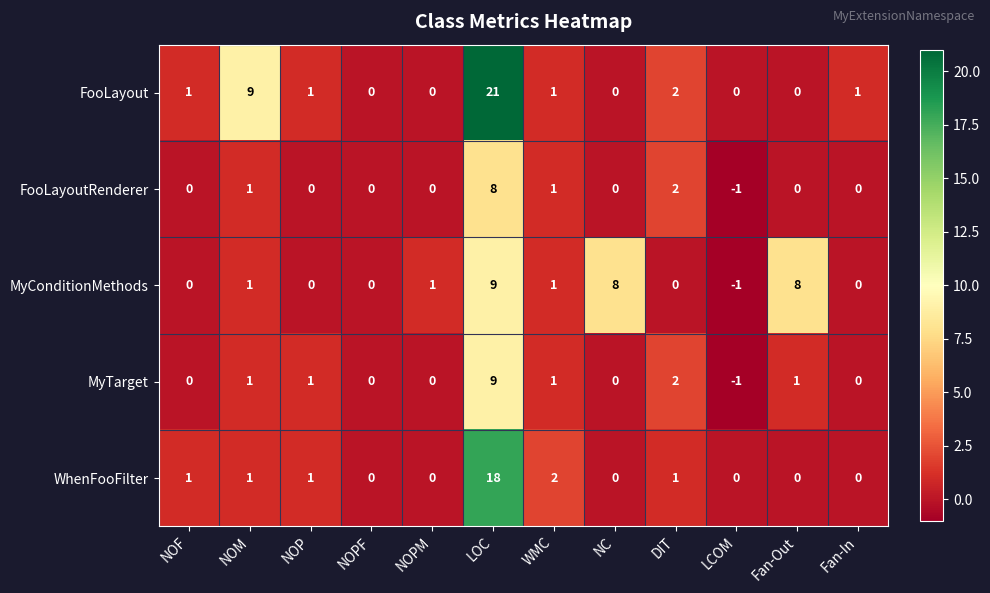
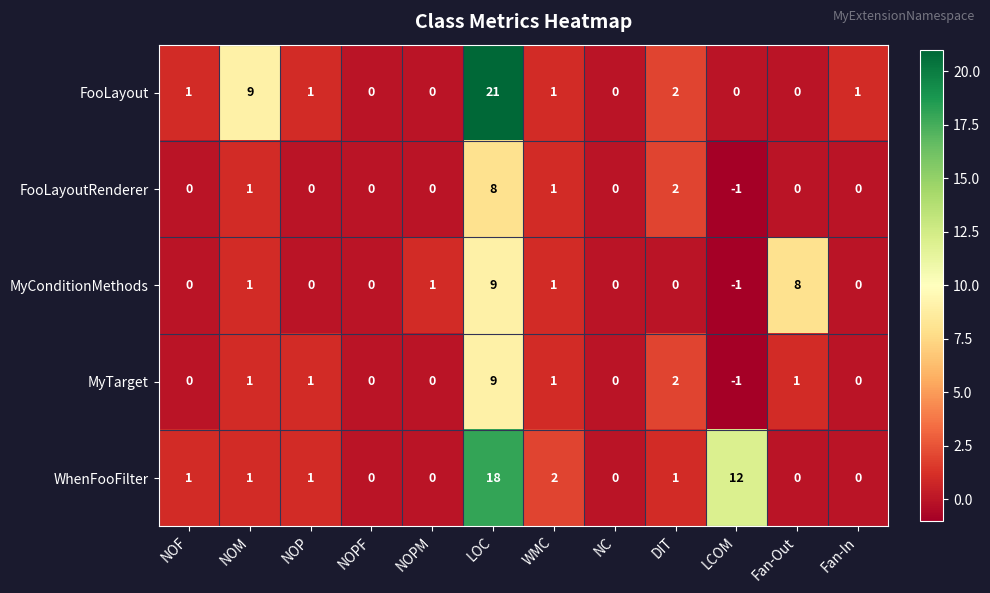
MyConditionMethods, NC: 8 -> 0
WhenFooFilter, LCOM: 0 -> 12
